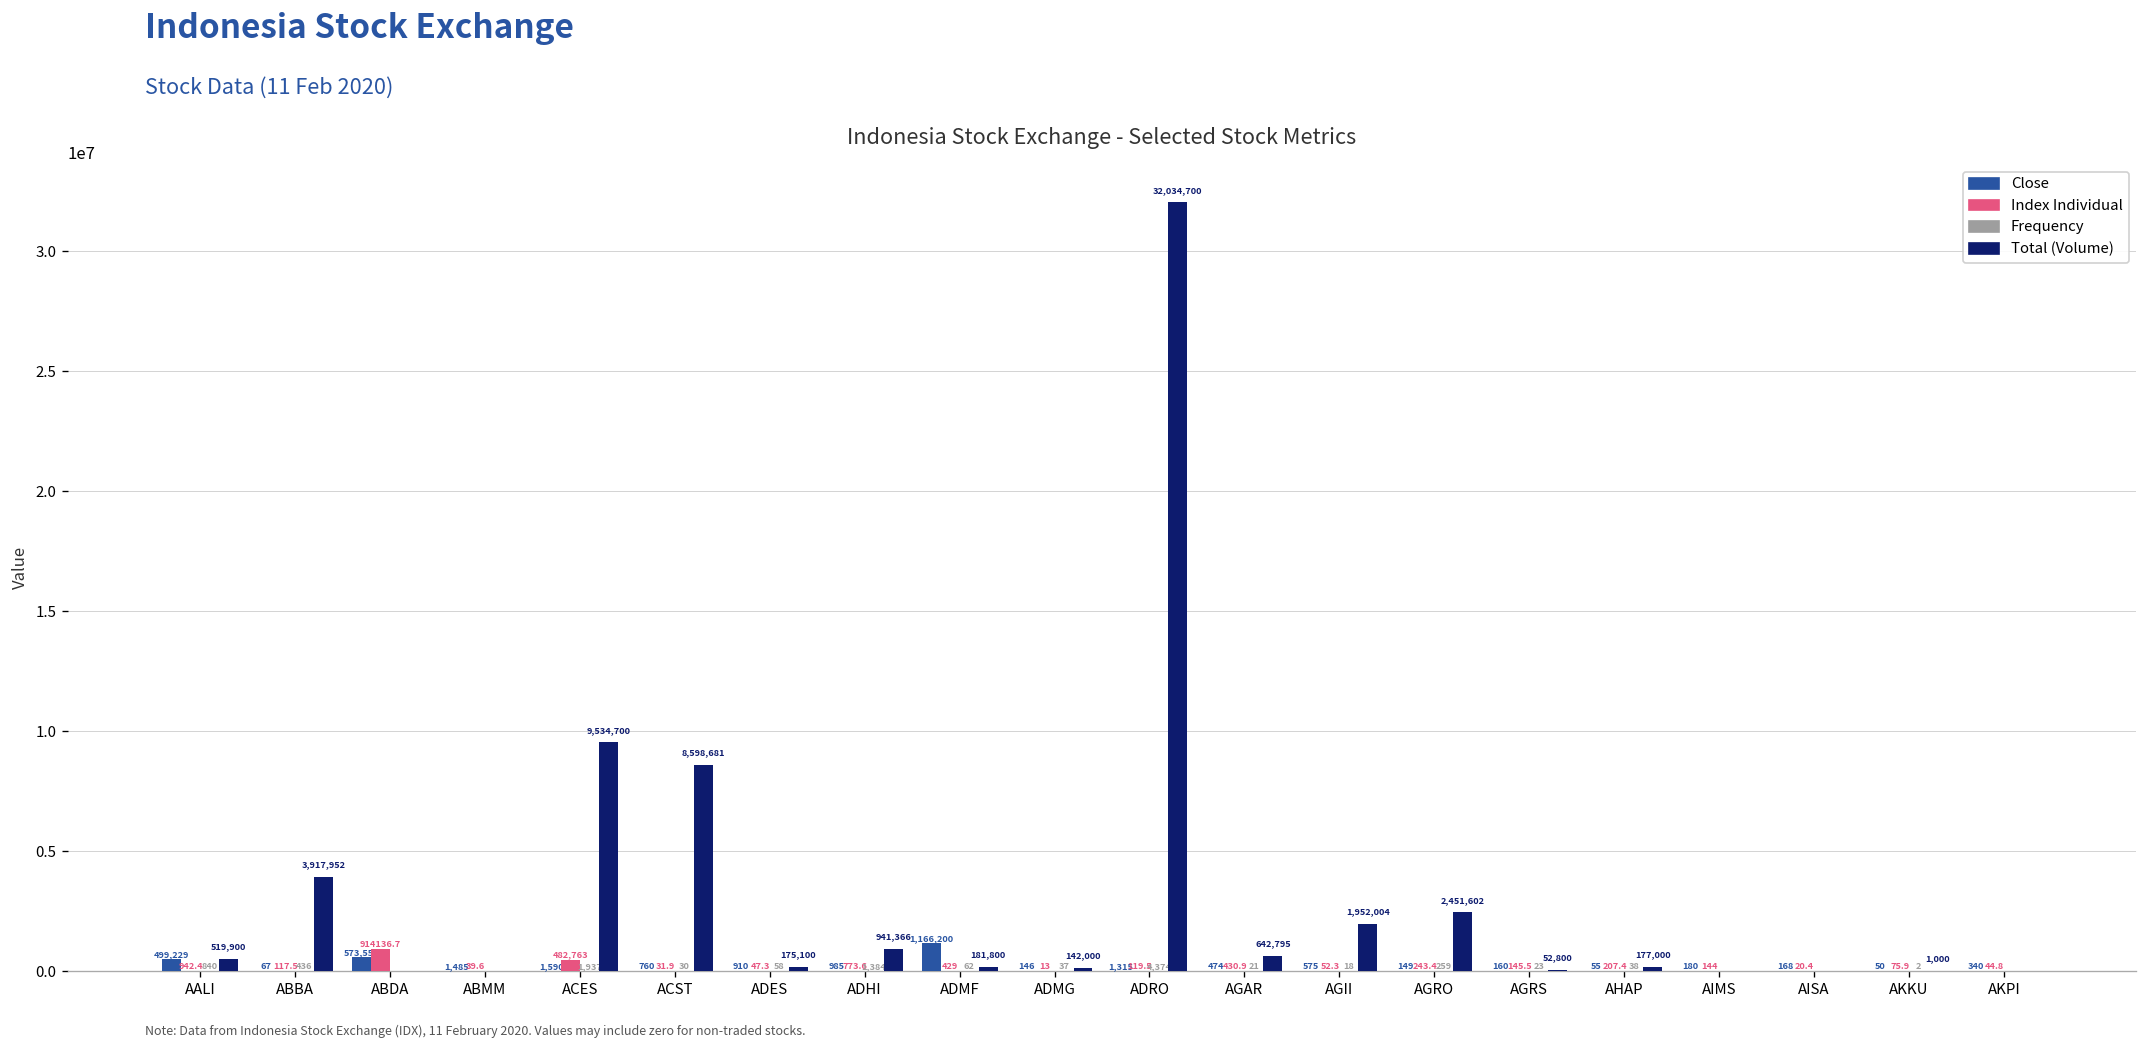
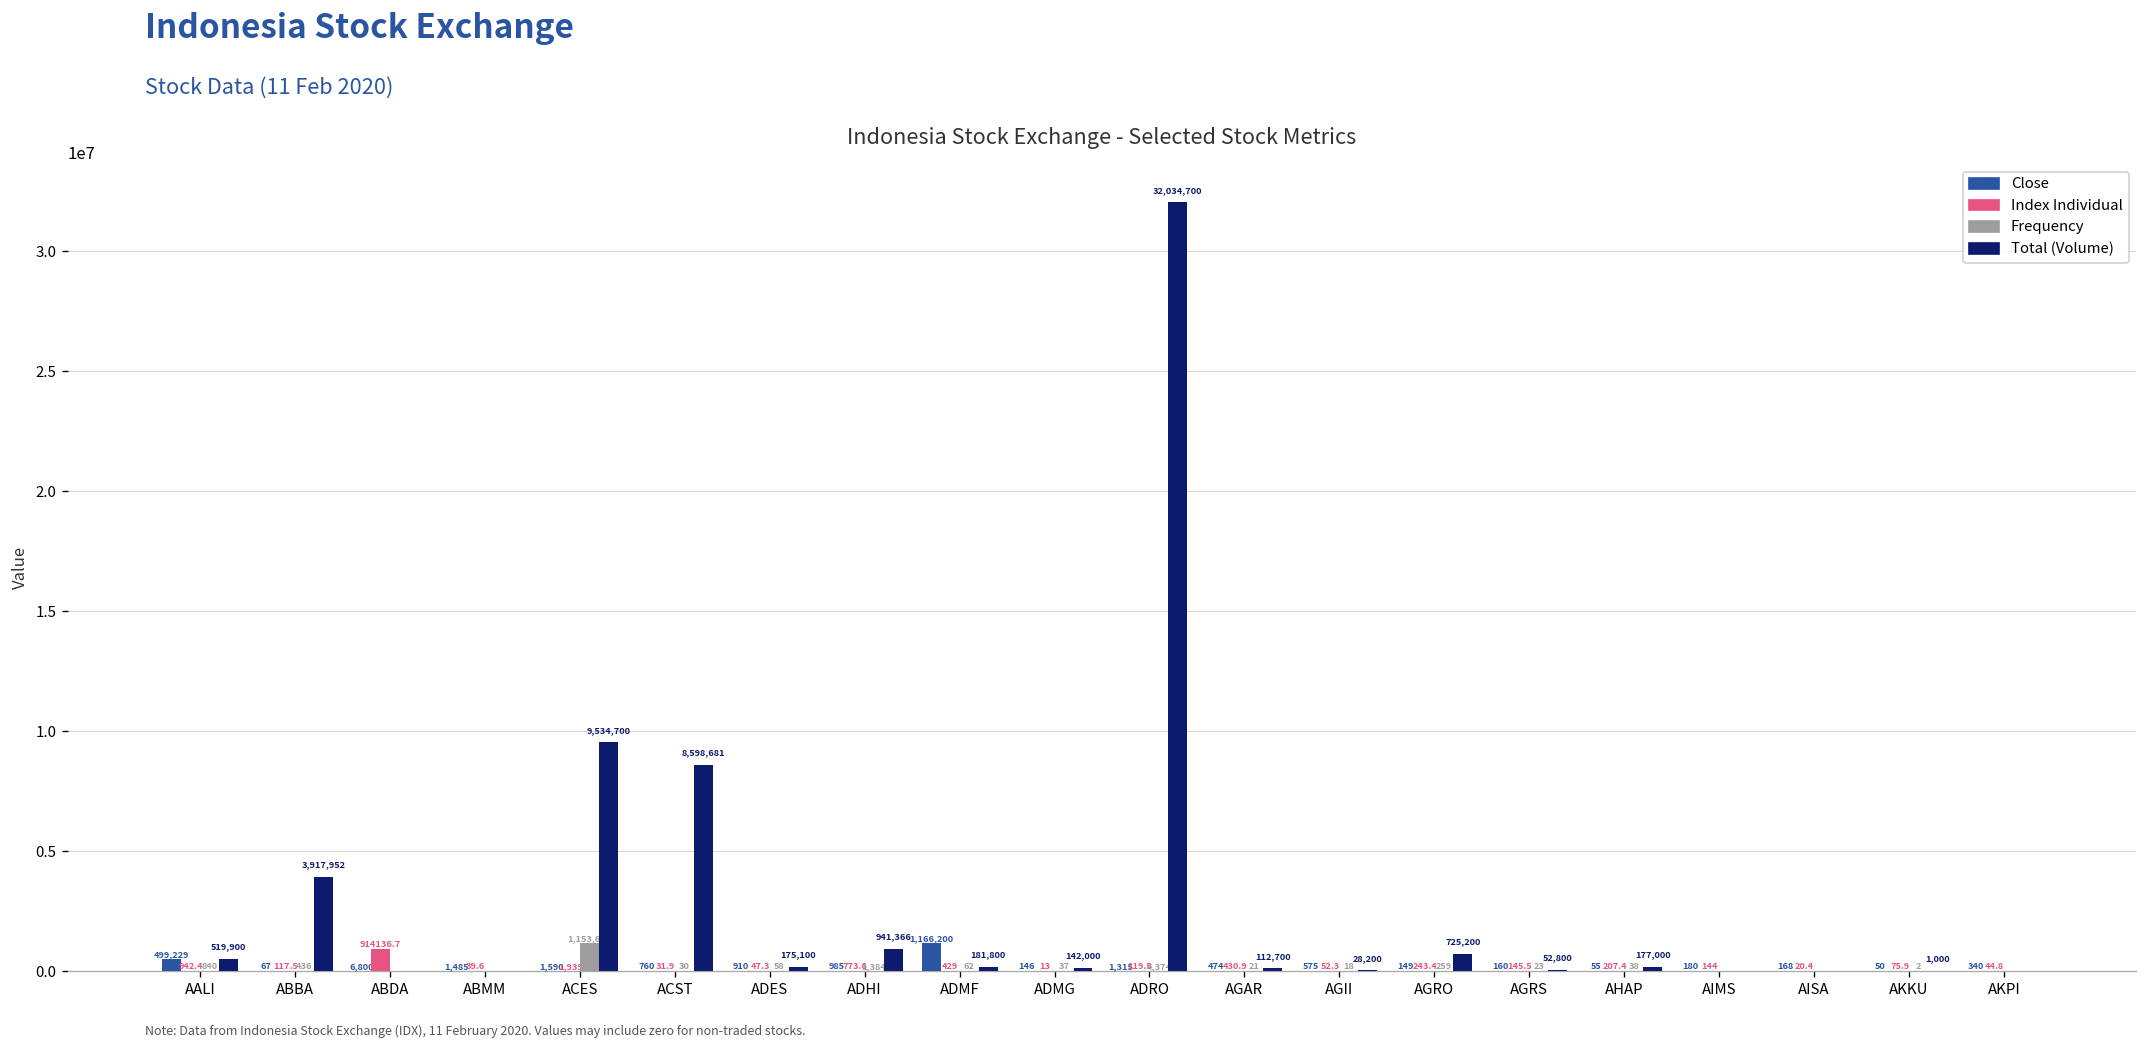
Close, ABDA: 573,552 -> 6,800
Index Individual, ACES: 482,763 -> 1,939
Frequency, ACES: 1,937 -> 1,153,667
Total (Volume), AGAR: 642,795 -> 112,700
Total (Volume), AGII: 1,952,004 -> 28,200
Total (Volume), AGRO: 2,451,602 -> 725,200
